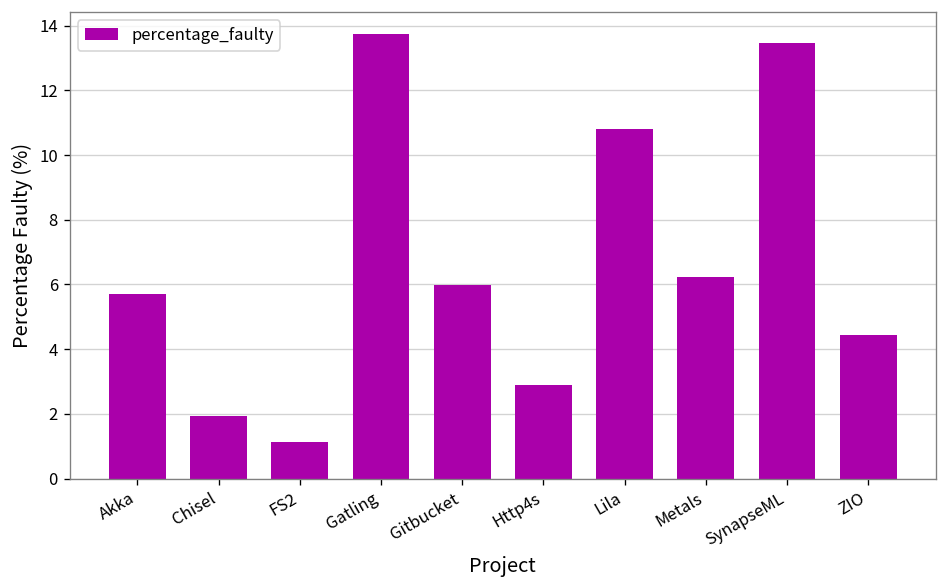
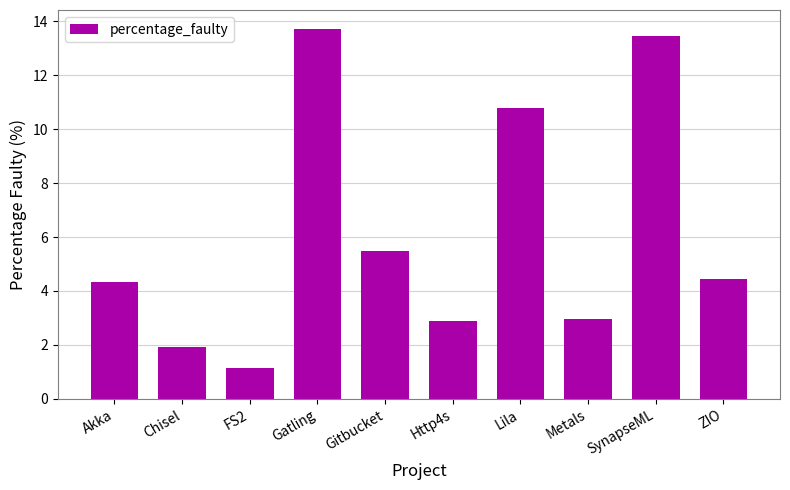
Akka: 5.7 -> 4.3
Gitbucket: 6.0 -> 5.5
Metals: 6.2 -> 3.0
